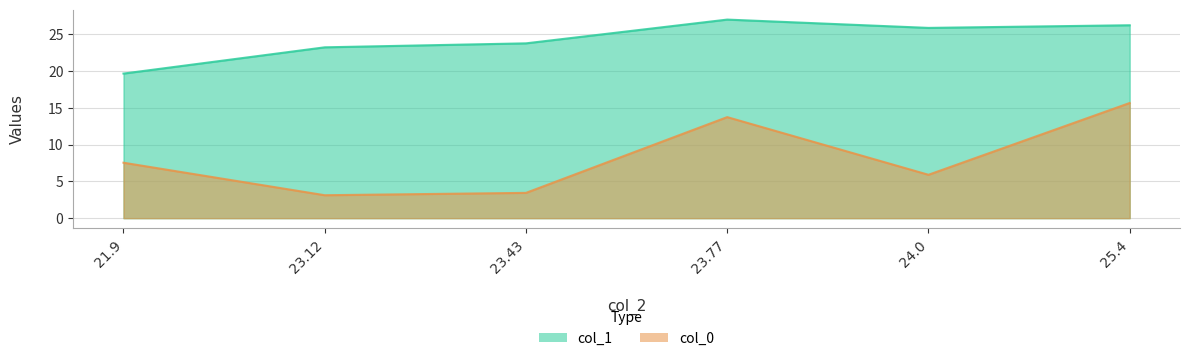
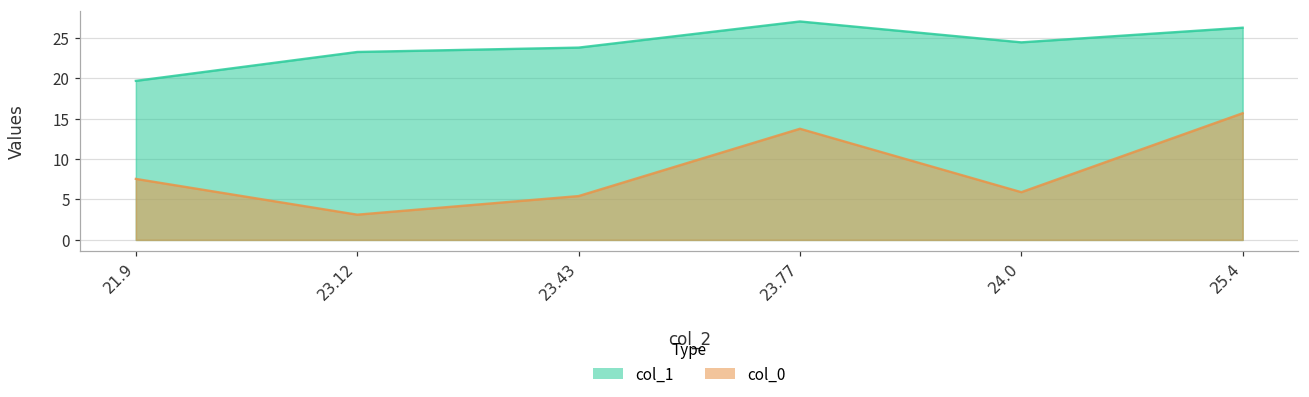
col_0, 23.43: 3 -> 5
col_1, 24.0: 26 -> 24
